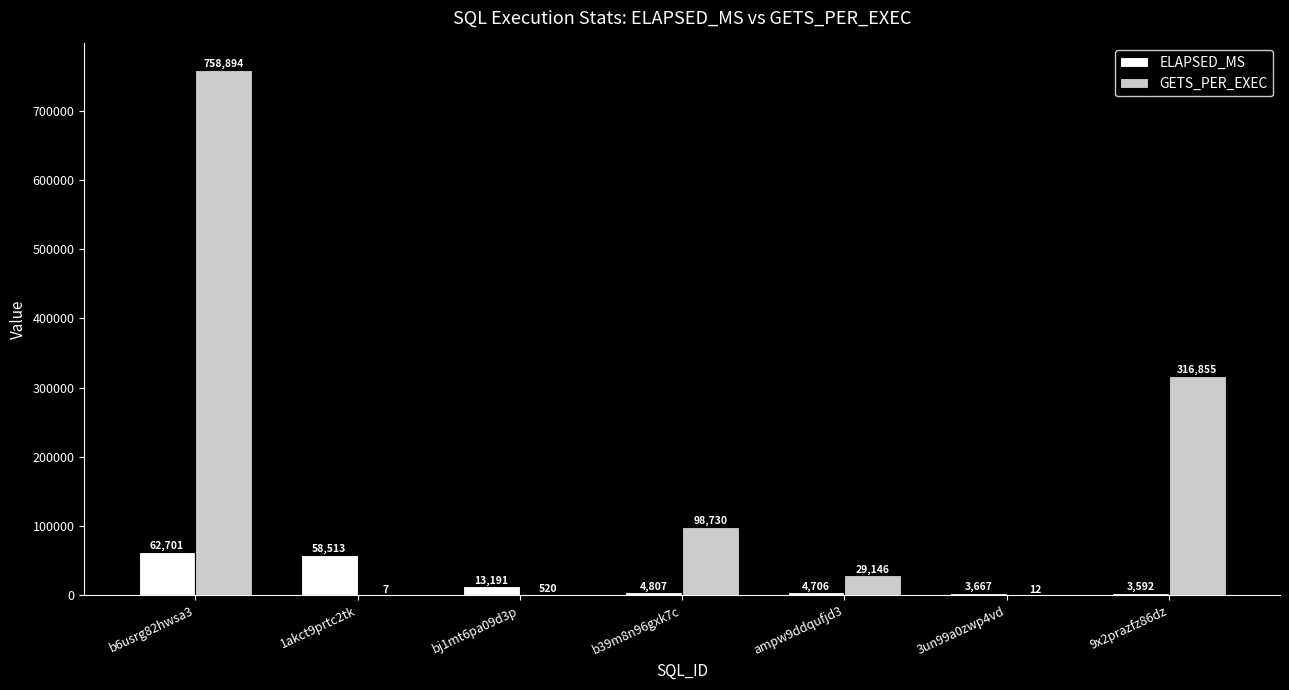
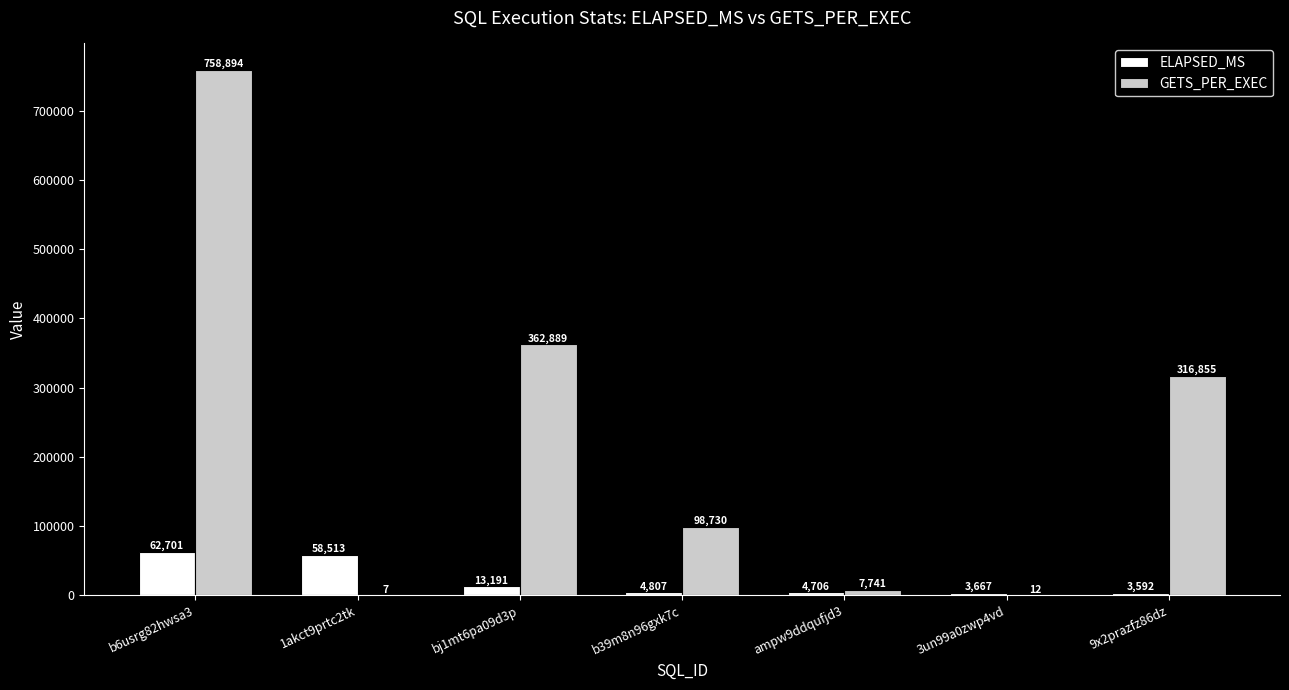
GETS_PER_EXEC, bj1mt6pa09d3p: 520 -> 362,889
GETS_PER_EXEC, ampw9ddqufjd3: 29,146 -> 7,741
